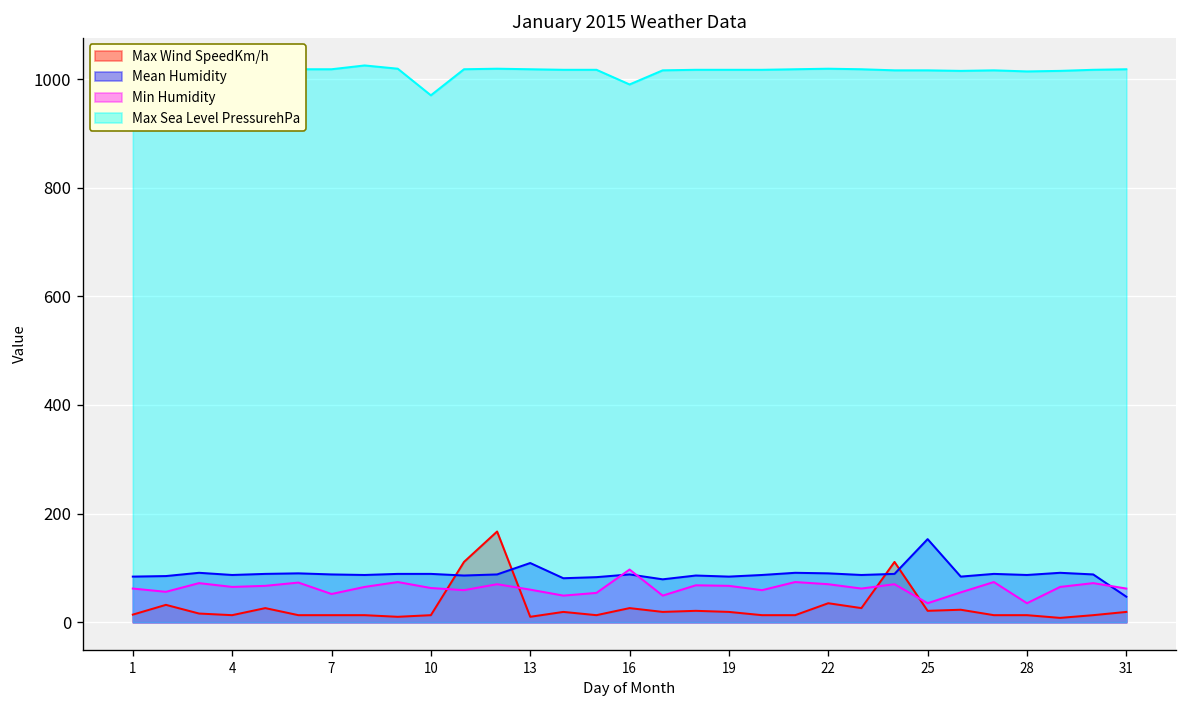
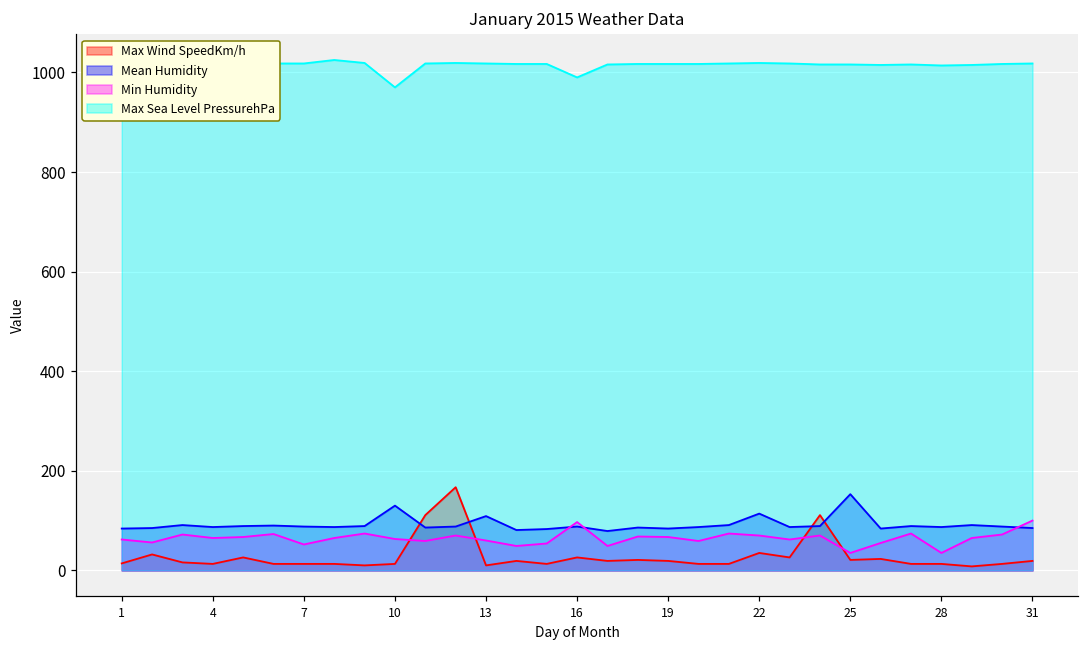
Mean Humidity, 10: 90 -> 130
Mean Humidity, 22: 90 -> 110
Mean Humidity, 31: 50 -> 90
Min Humidity, 31: 60 -> 100
